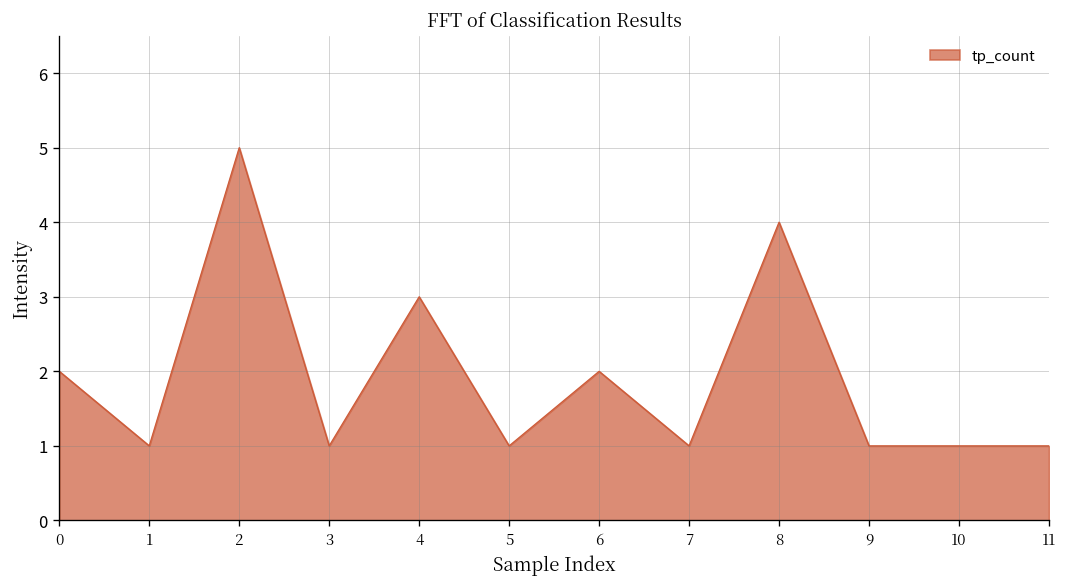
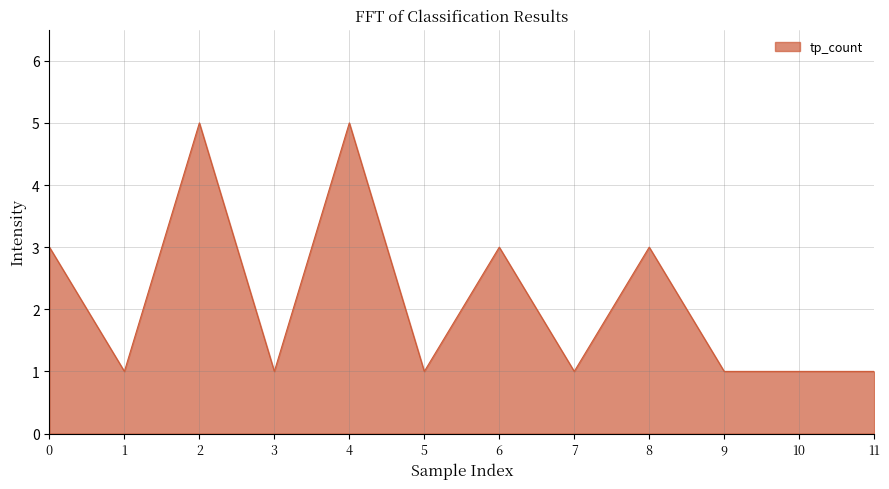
0: 2 -> 3
4: 3 -> 5
6: 2 -> 3
8: 4 -> 3
